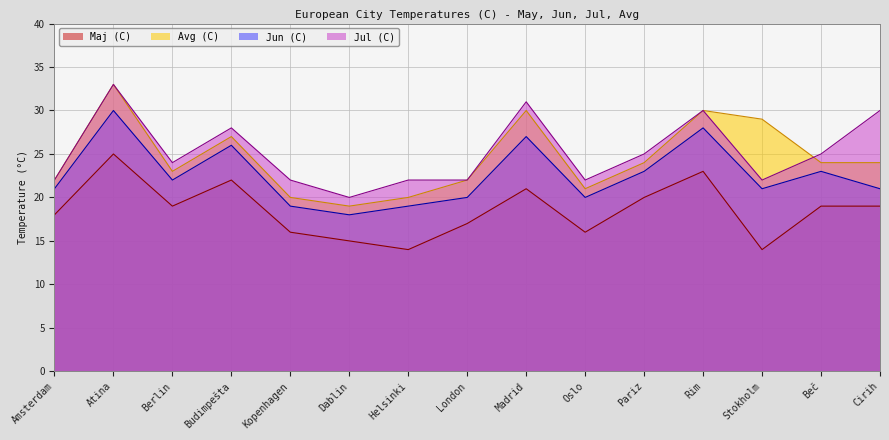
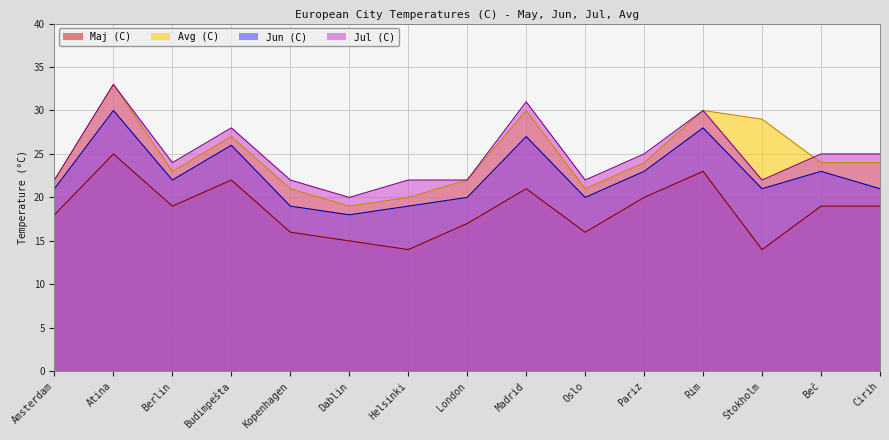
Avg (C), Kopenhagen: 20 -> 21
Jul (C), Cirih: 30 -> 25
